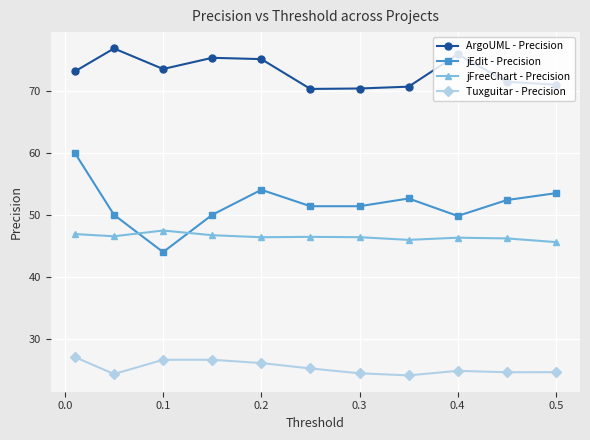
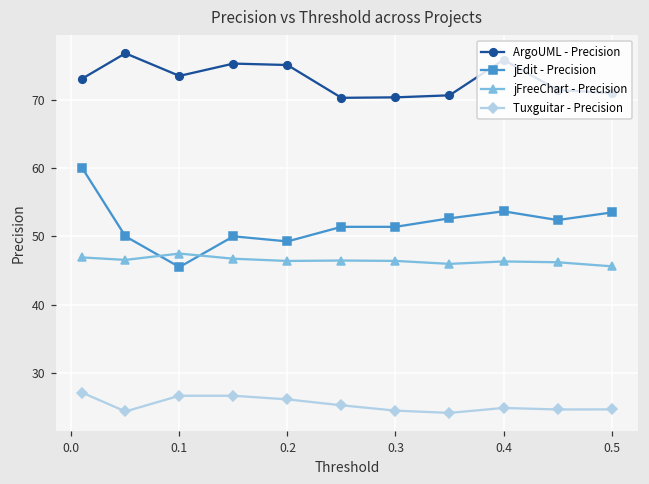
jEdit - Precision, 0.1: 44 -> 46
jEdit - Precision, 0.2: 54 -> 49
jEdit - Precision, 0.4: 50 -> 54
